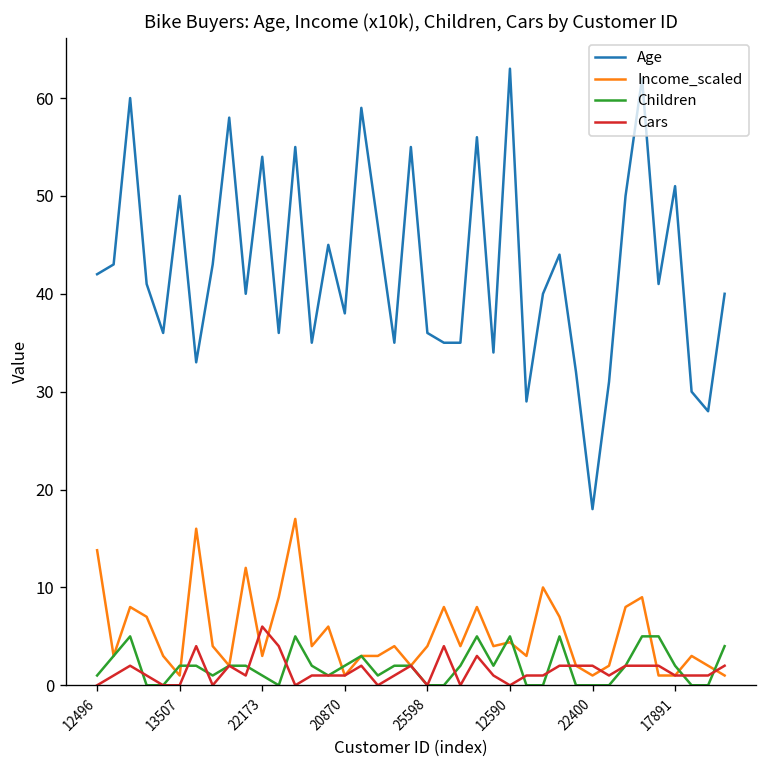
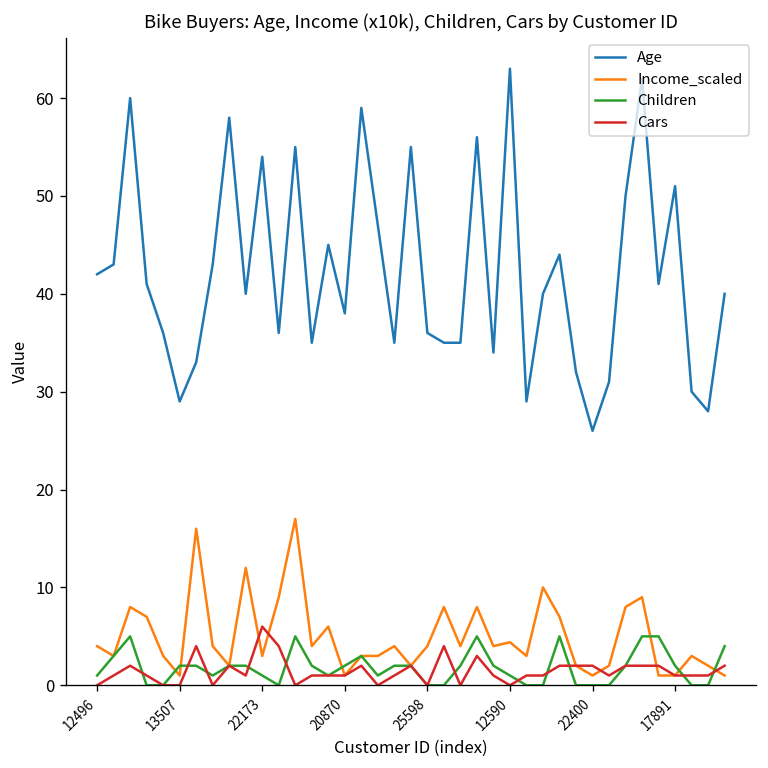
Income_scaled, 12496: 14 -> 4
Age, 13507: 50 -> 29
Children, 12590: 5 -> 1
Age, 22400: 18 -> 26
